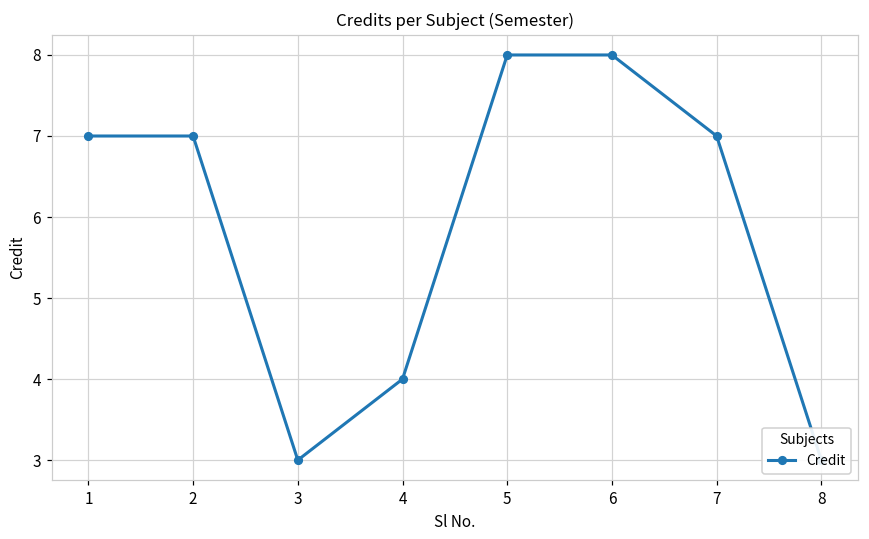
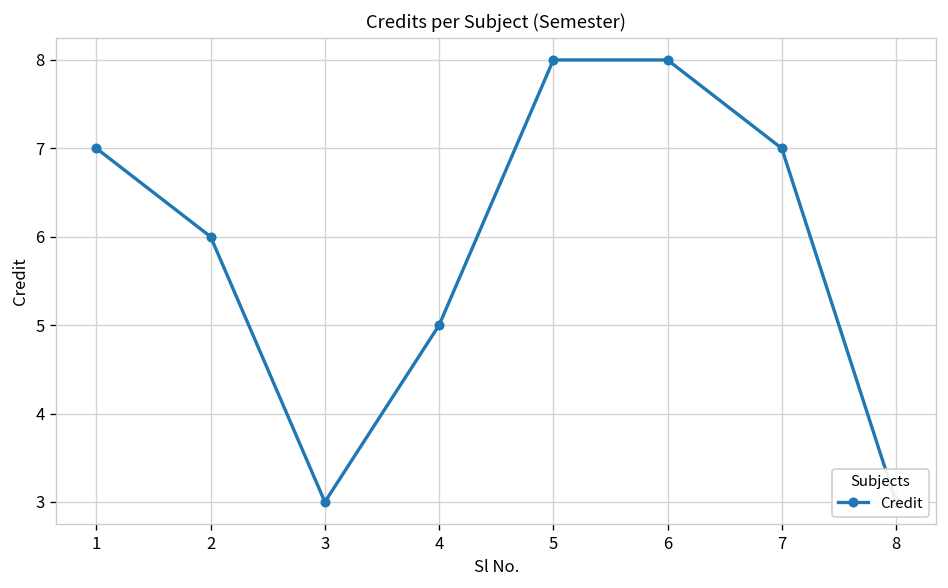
2: 7 -> 6
4: 4 -> 5
